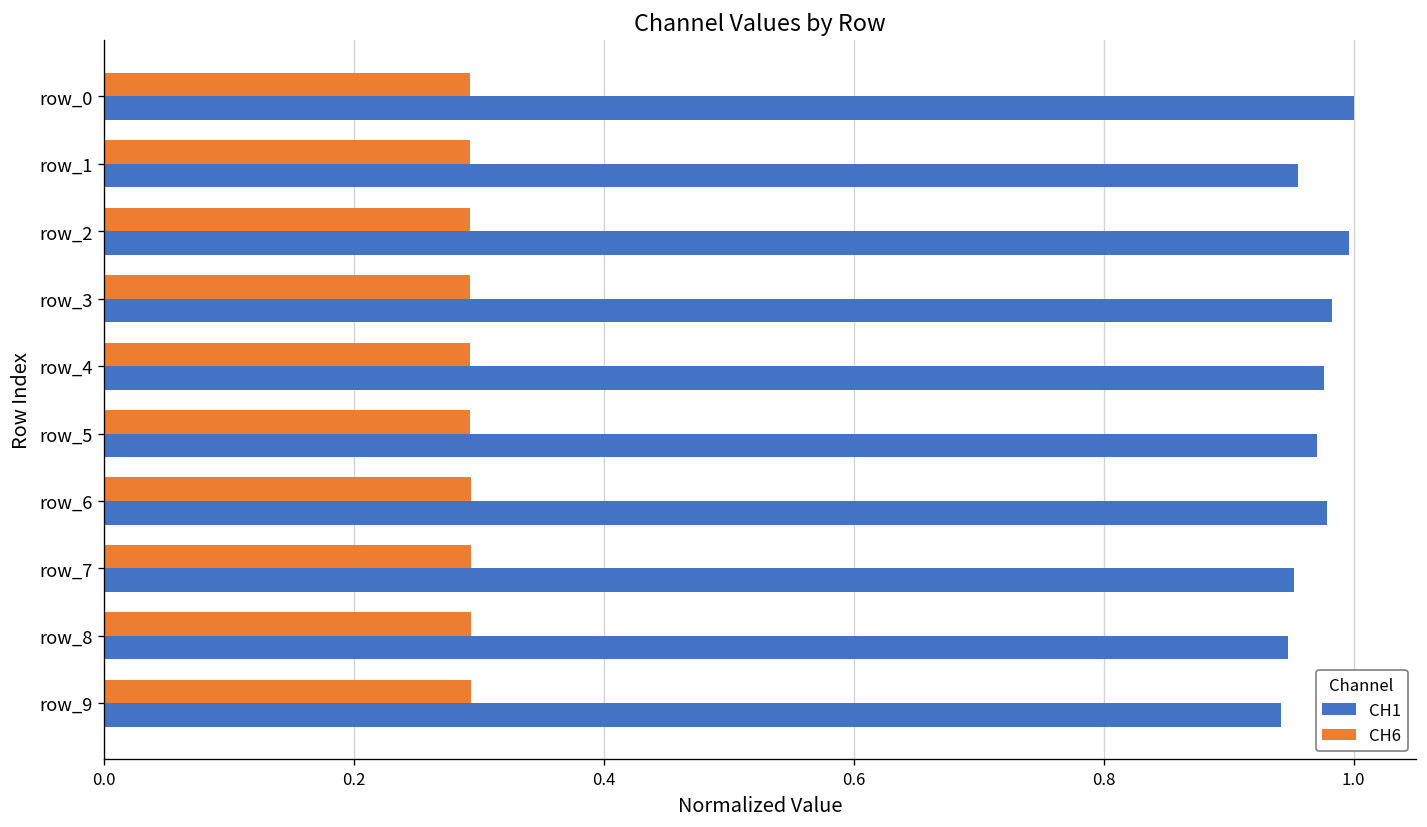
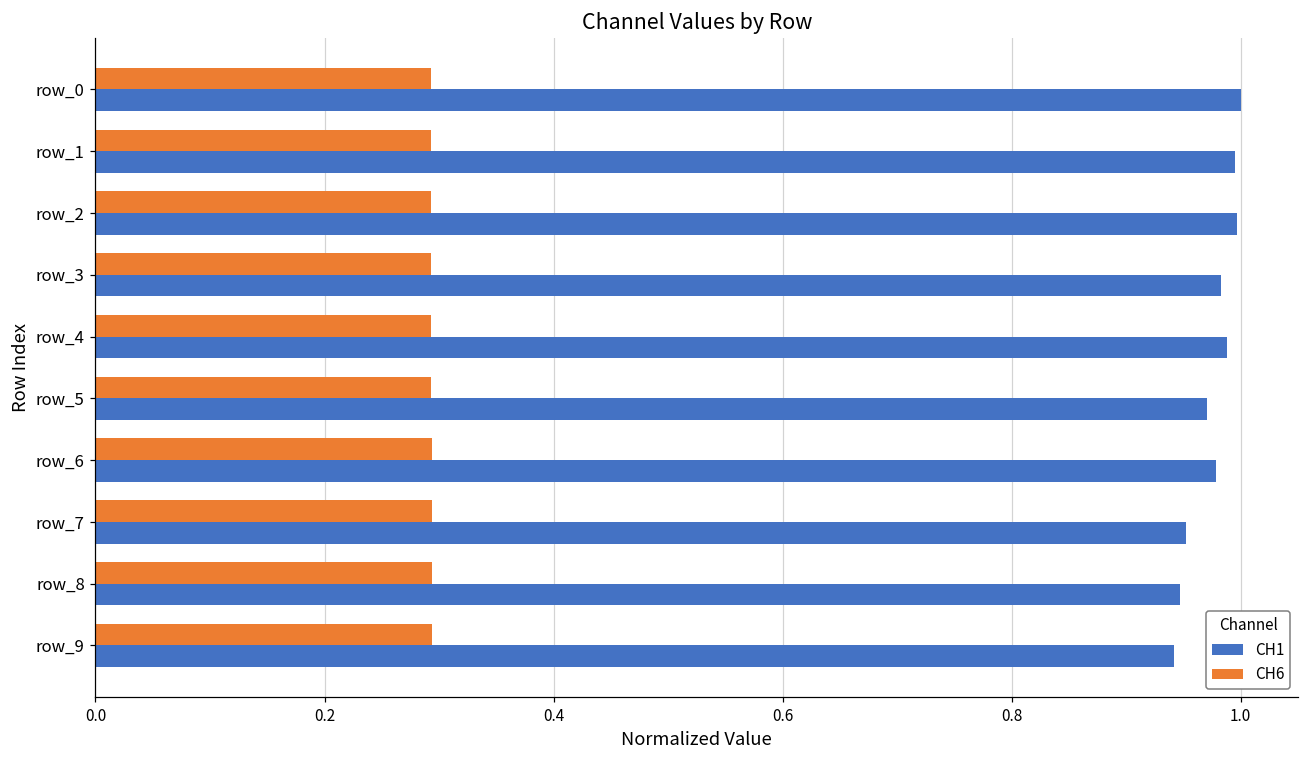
CH1, row_1: 0.956 -> 0.995
CH1, row_4: 0.976 -> 0.988
